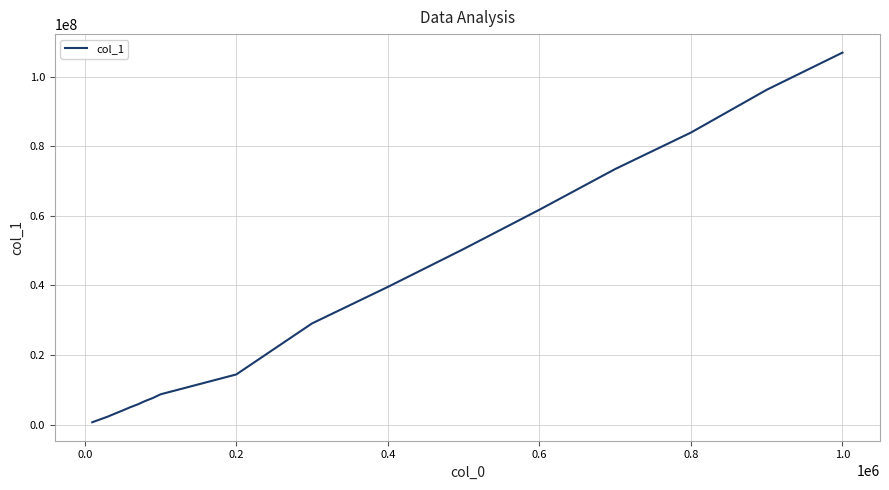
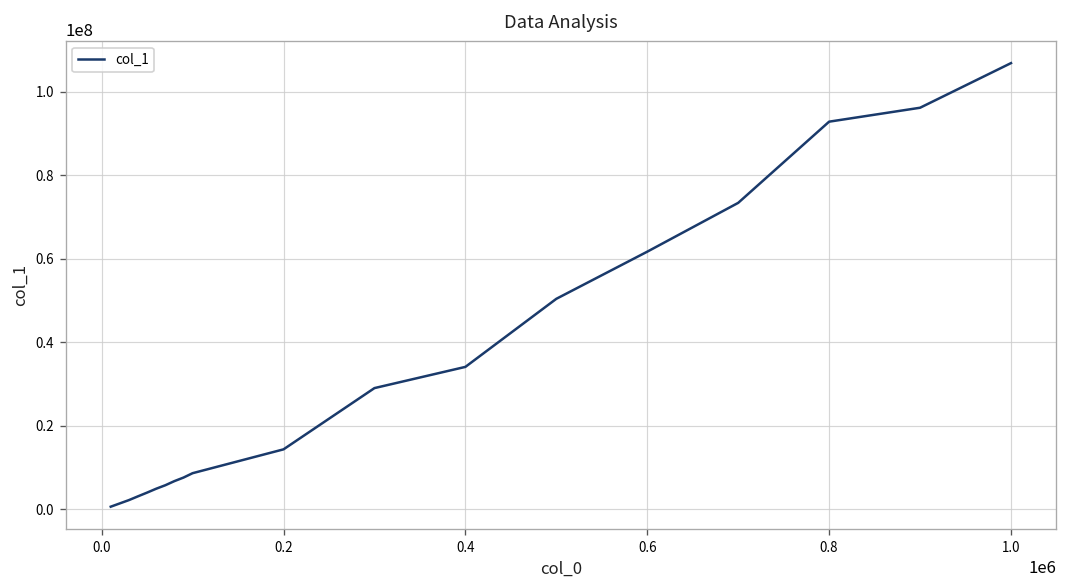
0.4: 40000000 -> 34000000
0.8: 84000000 -> 93000000
